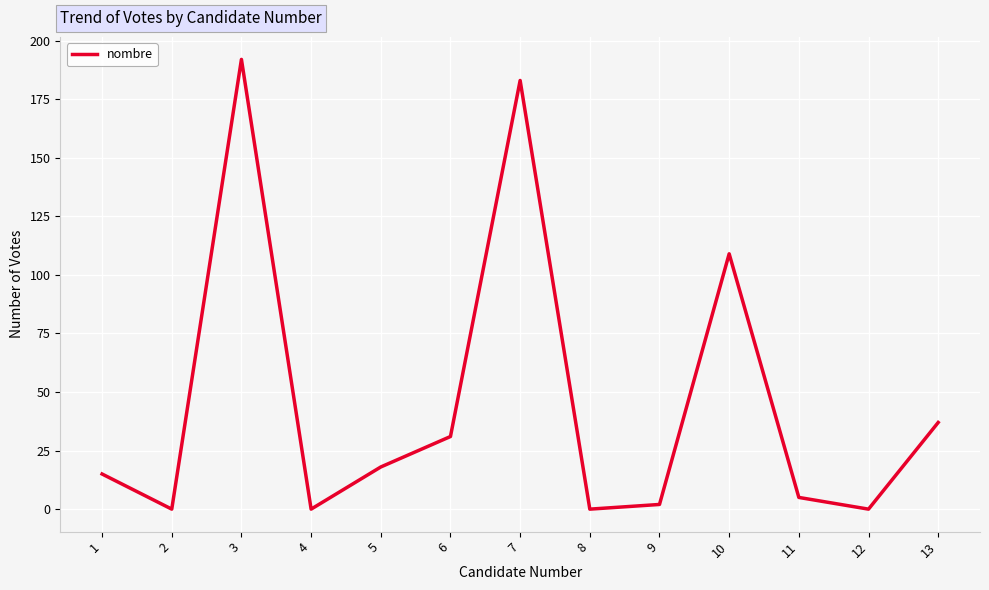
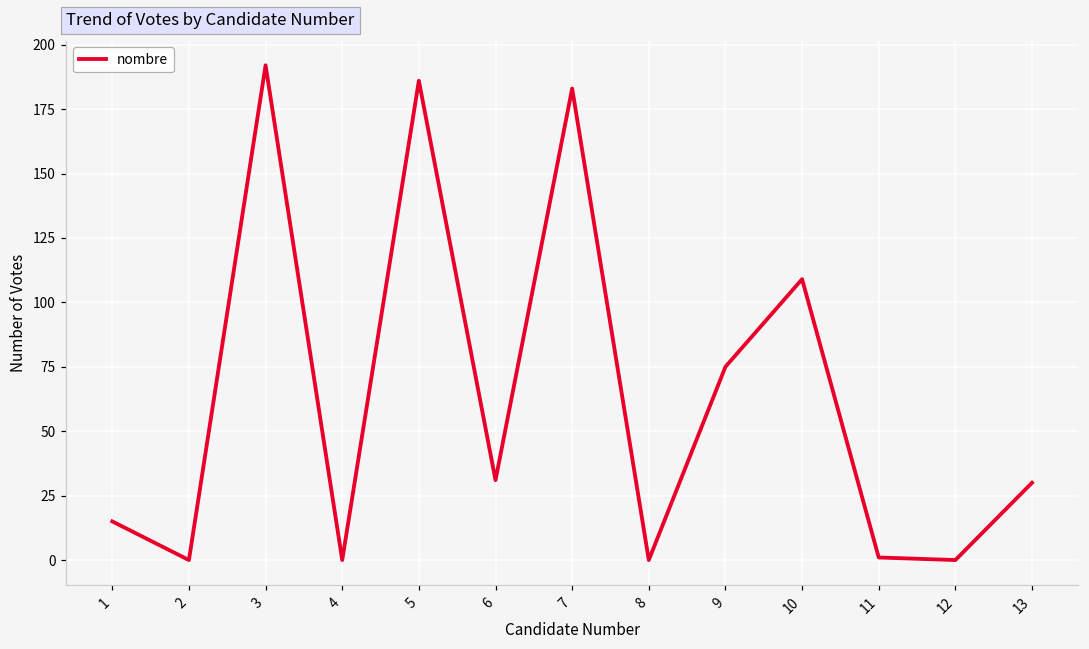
5: 18 -> 186
9: 2 -> 75
11: 5 -> 1
13: 37 -> 30
